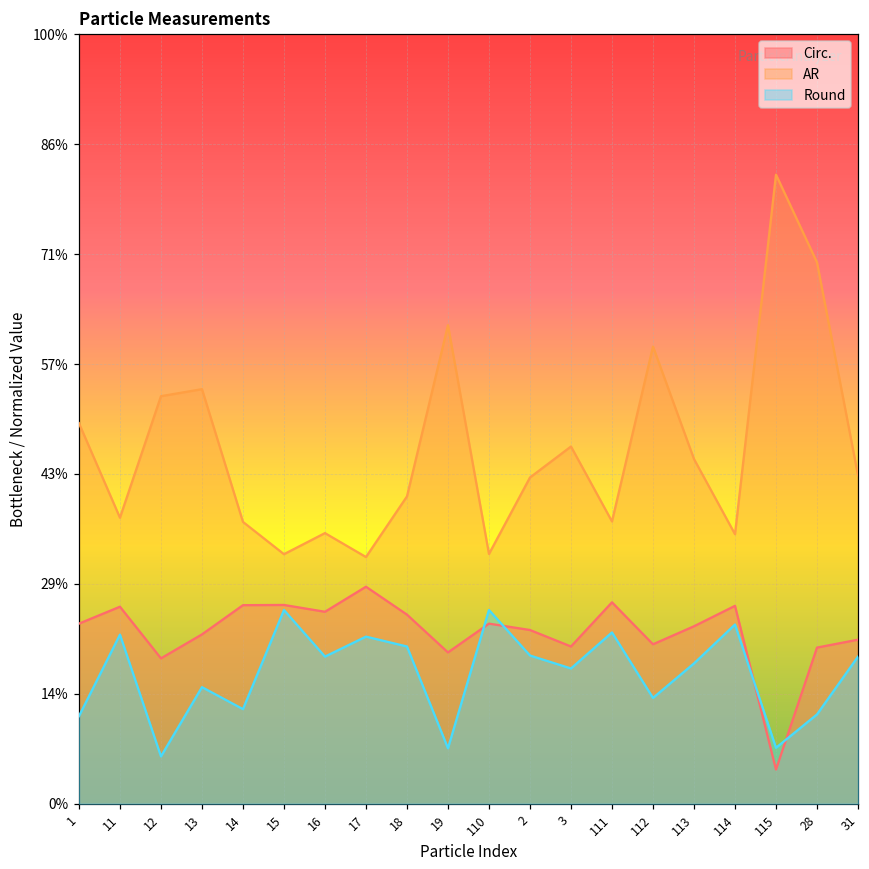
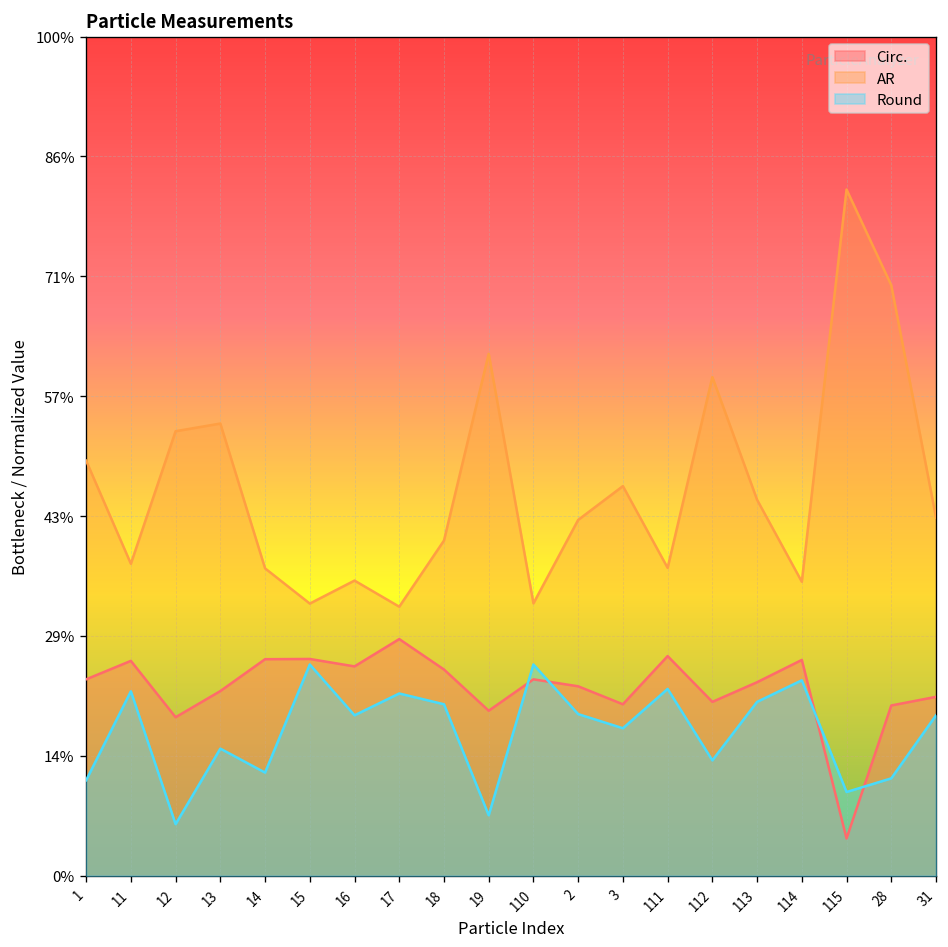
Round, 113: 18% -> 21%
Round, 115: 7% -> 10%
